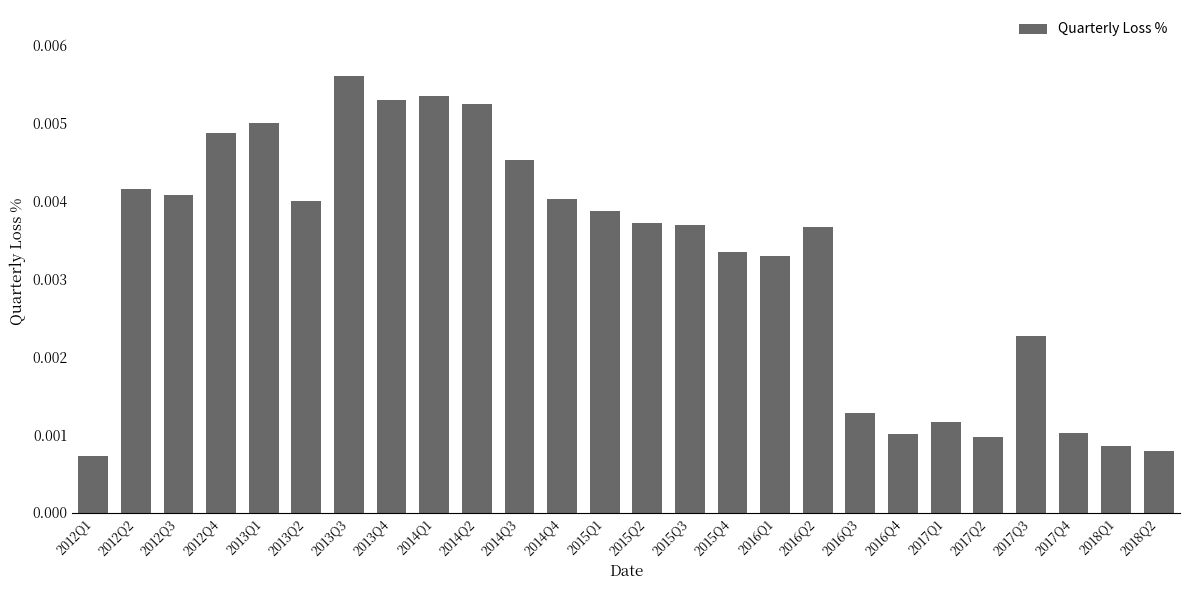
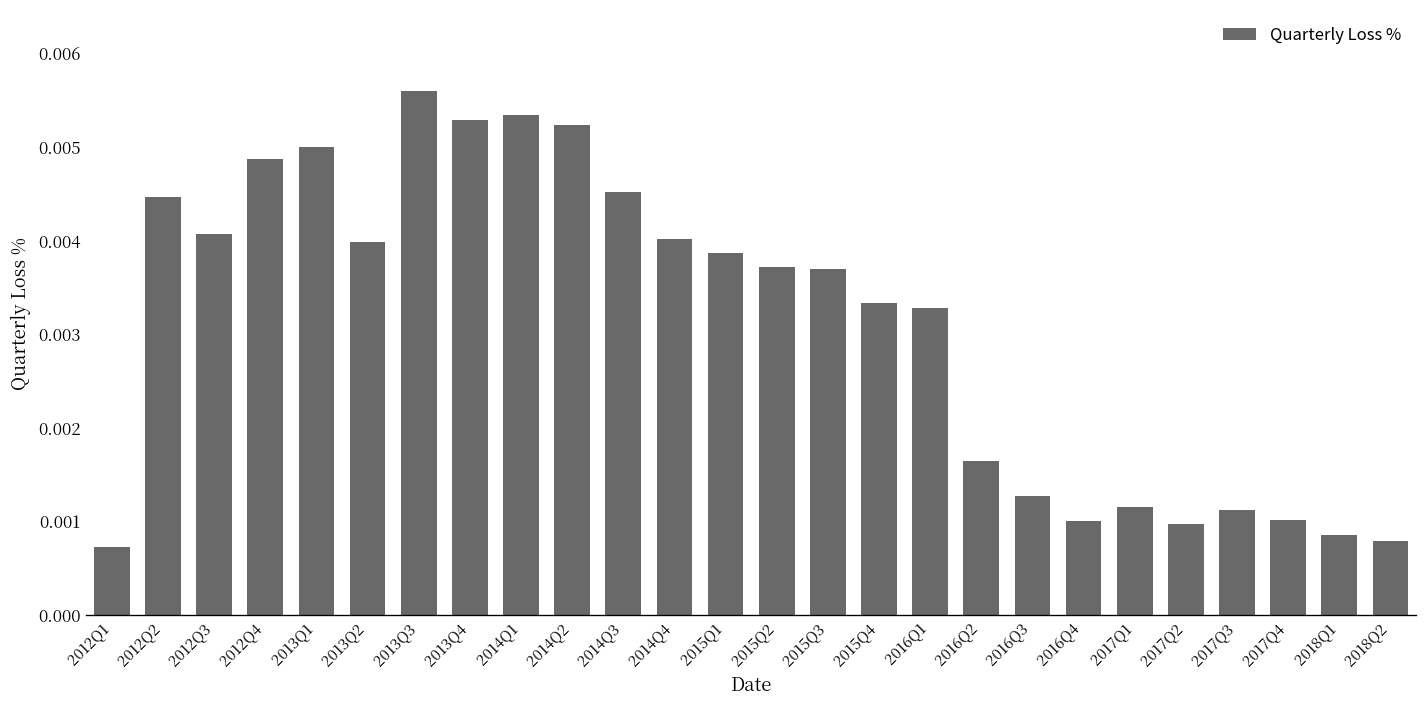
2012Q2: 0.0042 -> 0.0045
2016Q2: 0.0037 -> 0.0017
2017Q3: 0.0023 -> 0.0011
